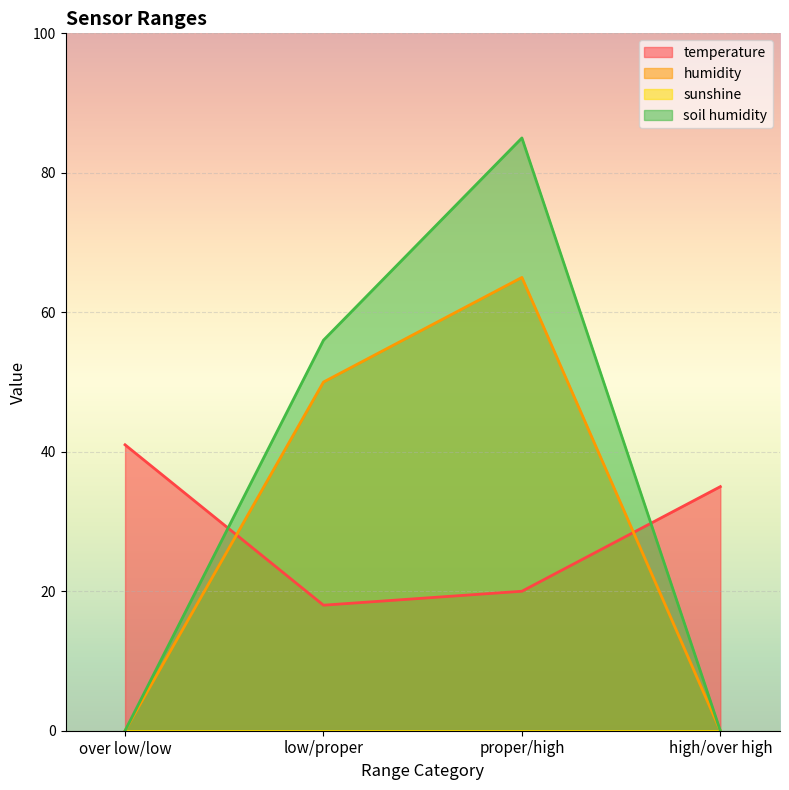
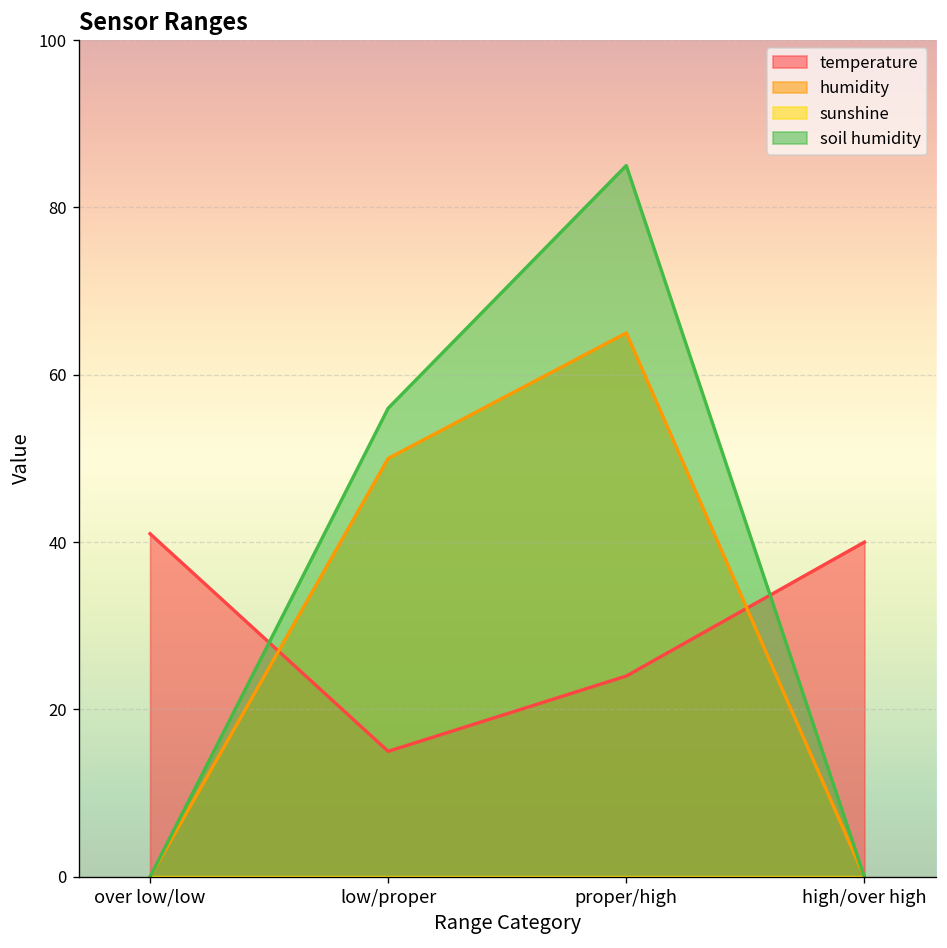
temperature, low/proper: 18 -> 15
temperature, proper/high: 20 -> 24
temperature, high/over high: 35 -> 40
